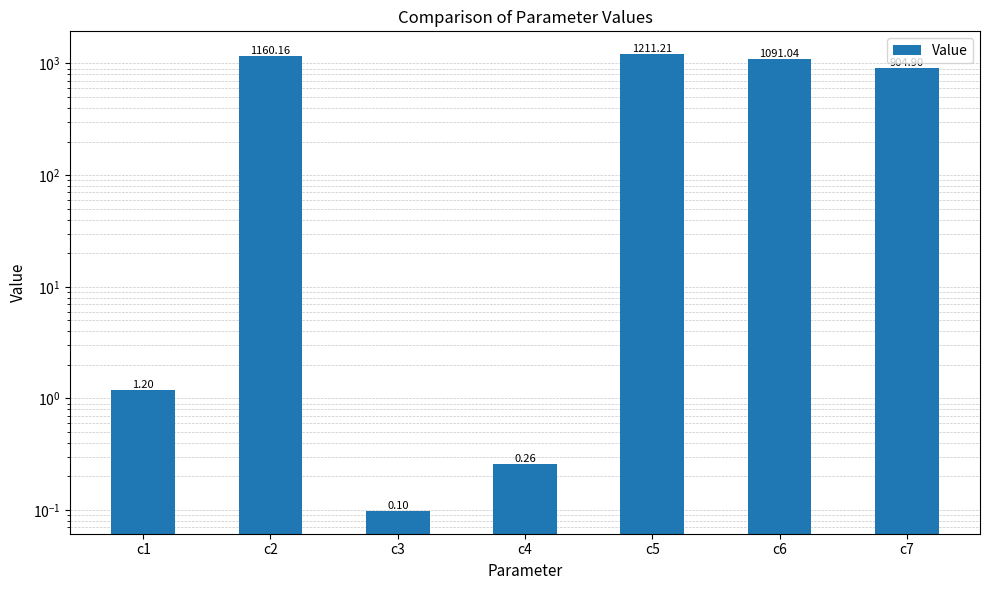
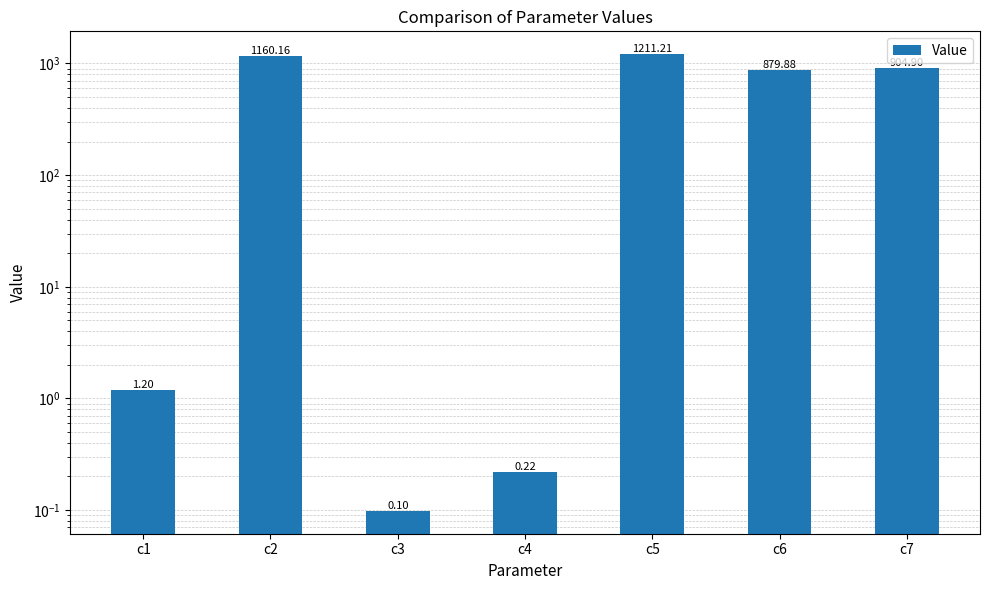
c4: 0.26 -> 0.22
c6: 1091.04 -> 879.88
